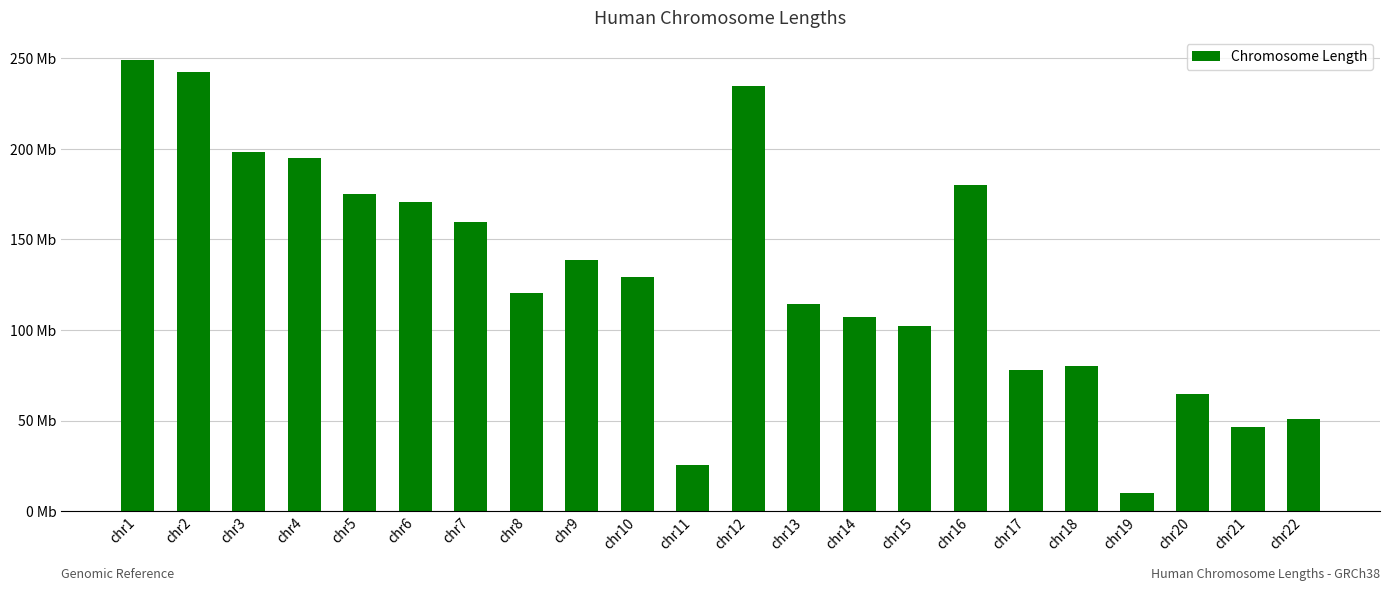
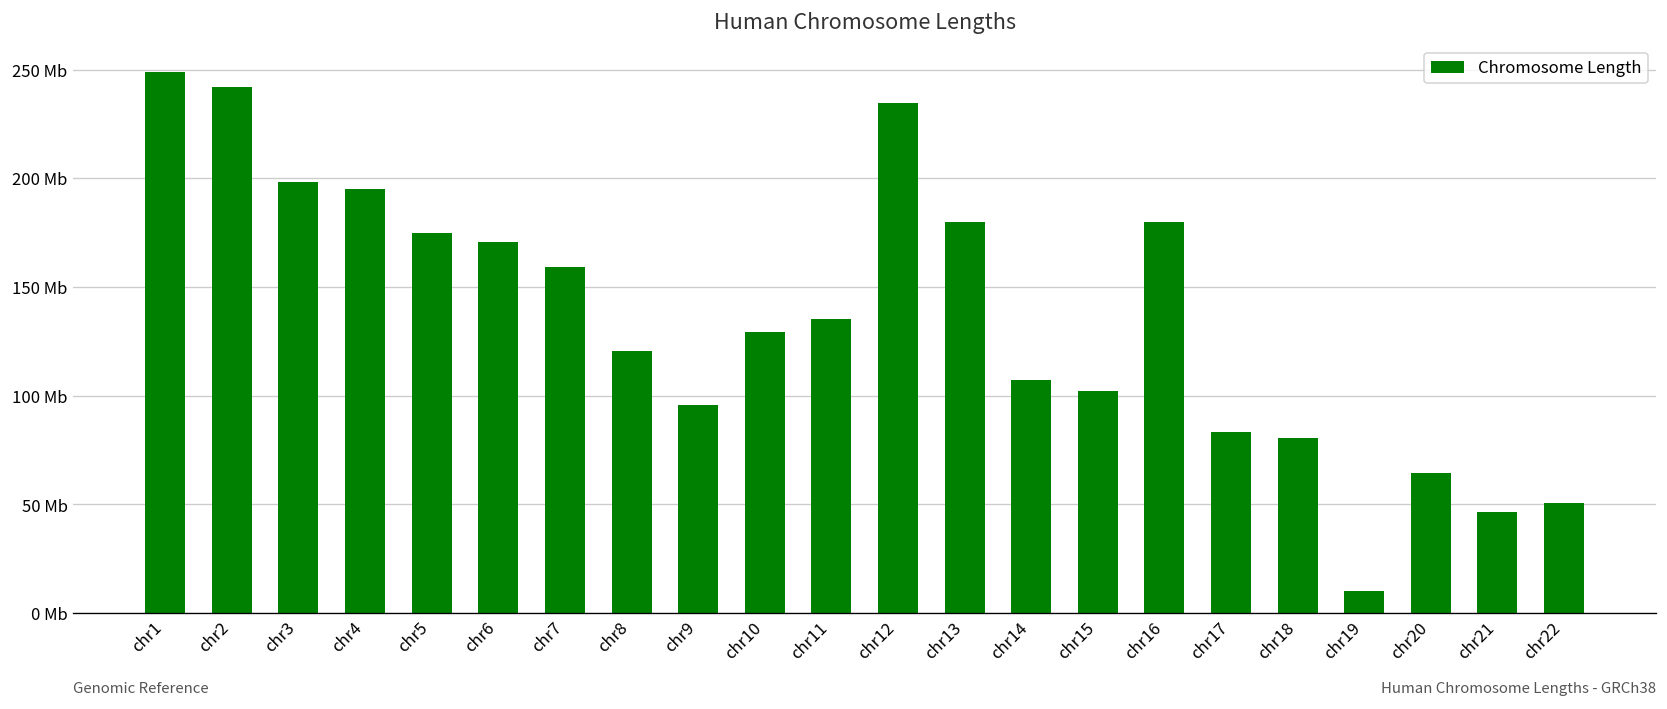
chr9: 138 Mb -> 96 Mb
chr11: 25 Mb -> 135 Mb
chr13: 114 Mb -> 180 Mb
chr17: 78 Mb -> 83 Mb
